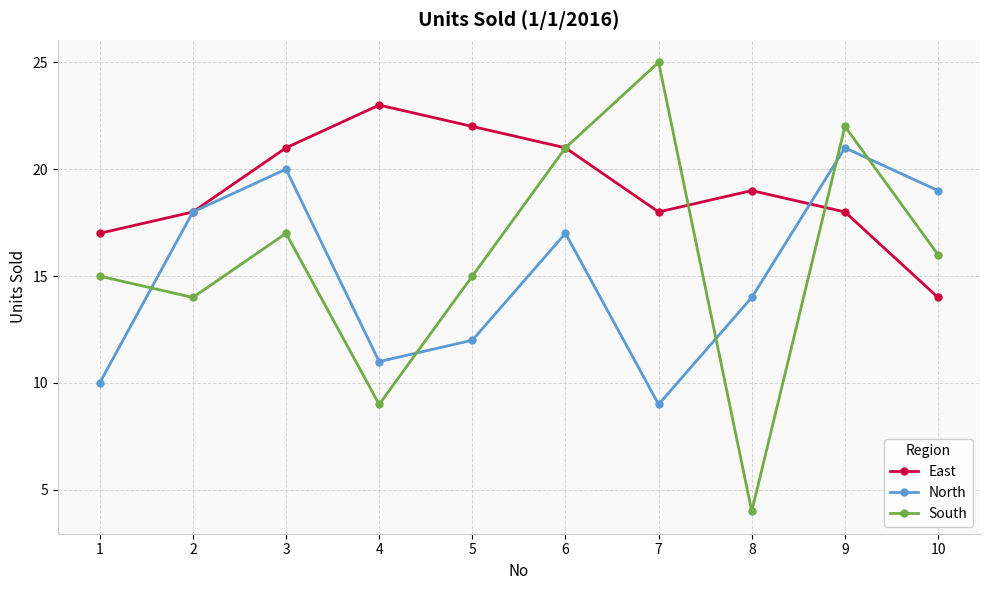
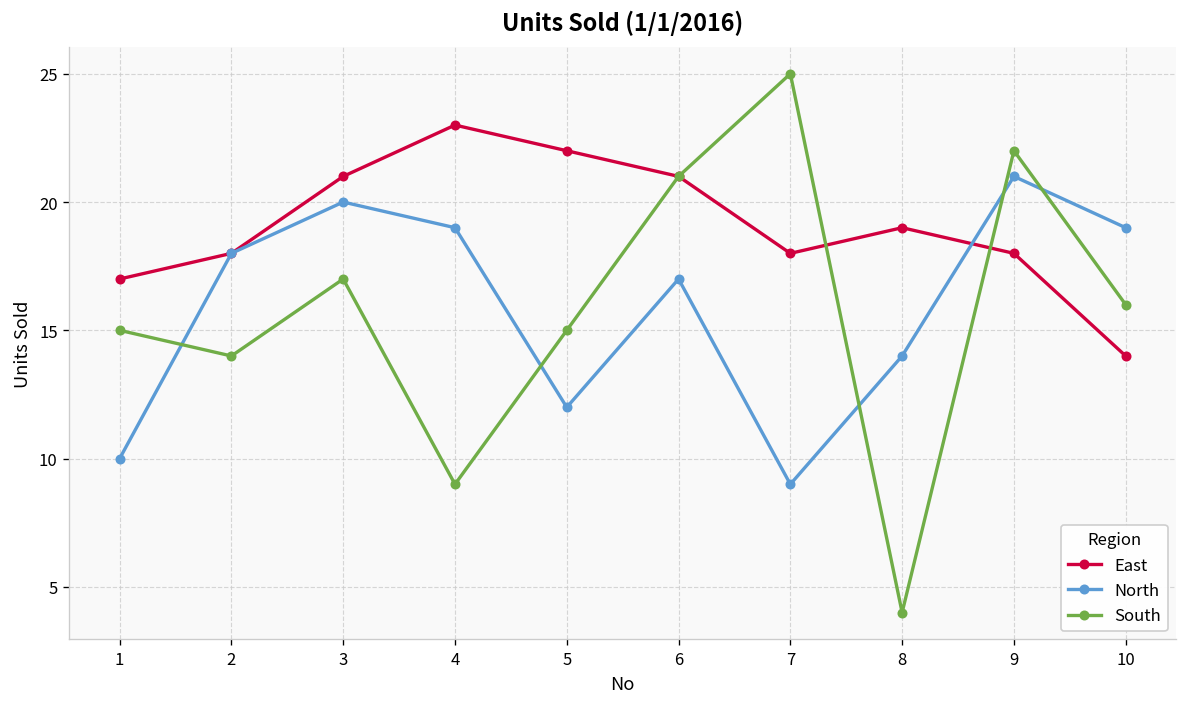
North, 4: 11 -> 19
